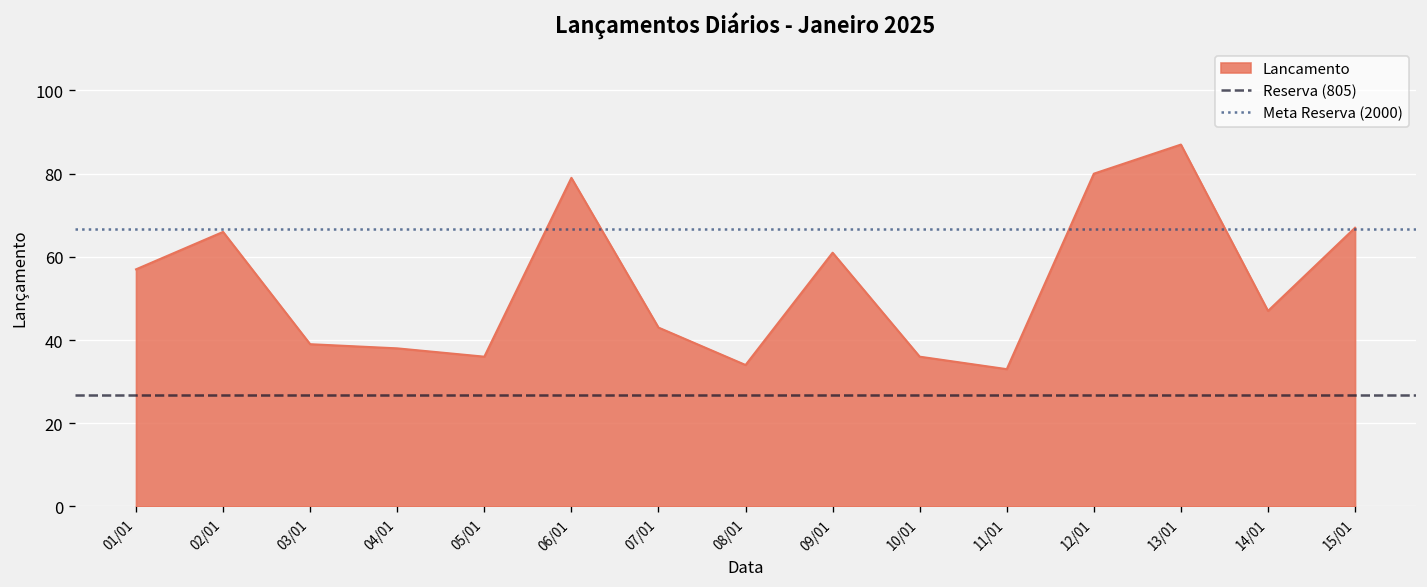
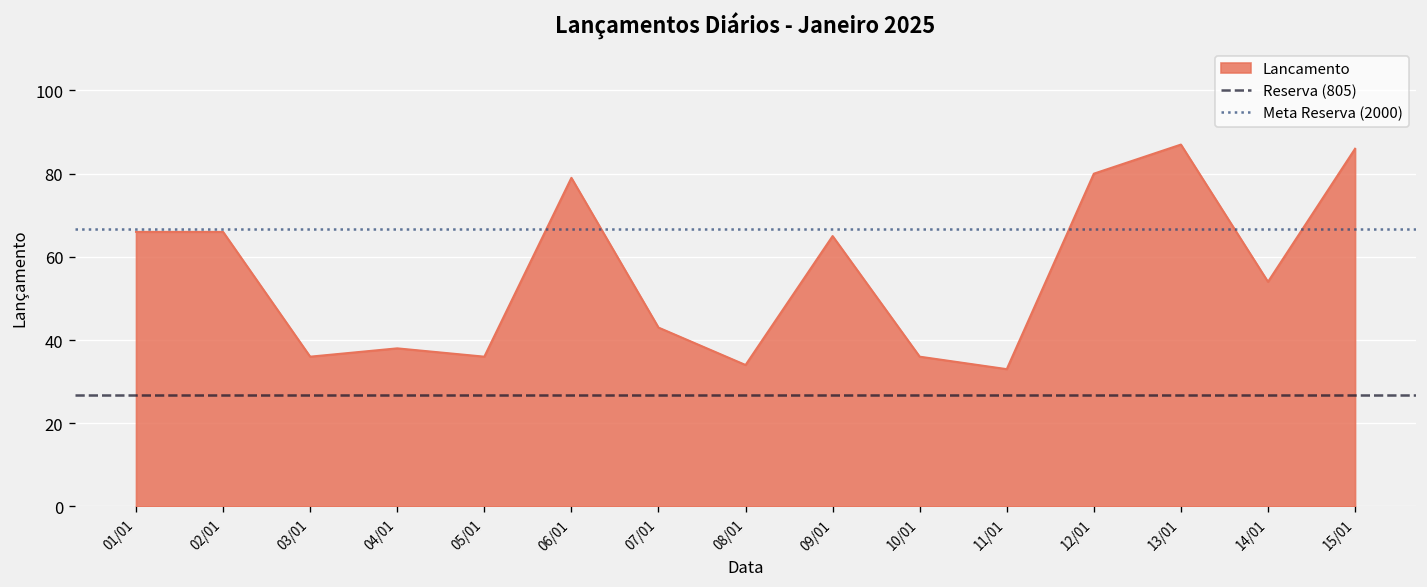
01/01: 57 -> 66
03/01: 39 -> 36
09/01: 61 -> 65
14/01: 47 -> 54
15/01: 67 -> 86
